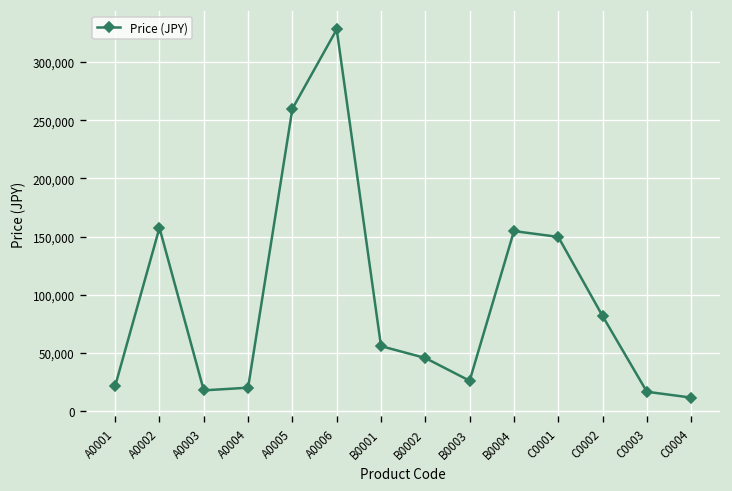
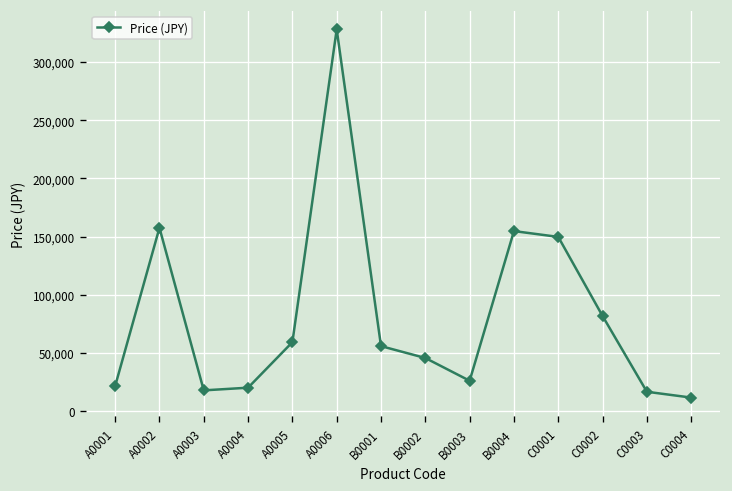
A0005: 260,000 -> 60,000
